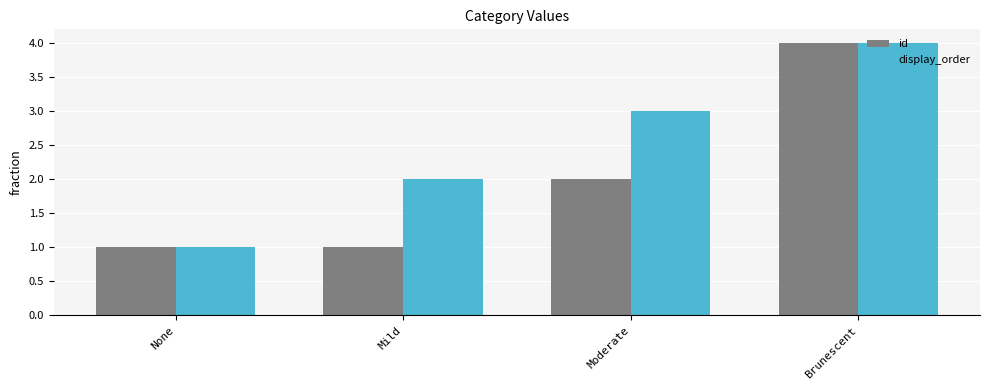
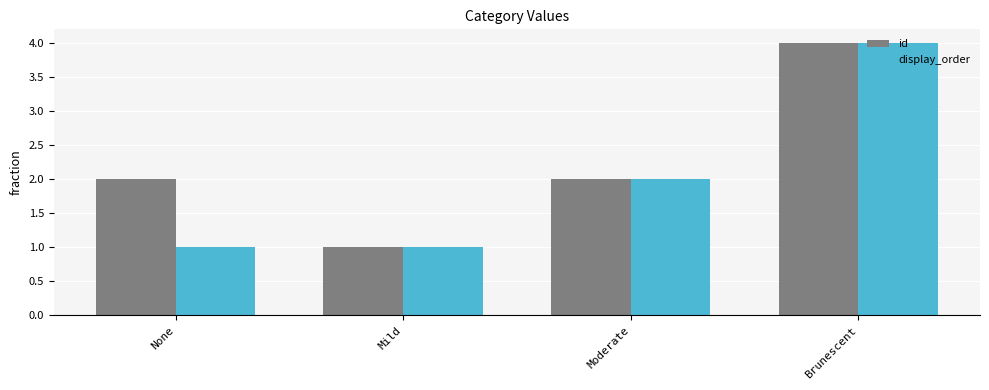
id, None: 1 -> 2
display_order, Mild: 2 -> 1
display_order, Moderate: 3 -> 2
